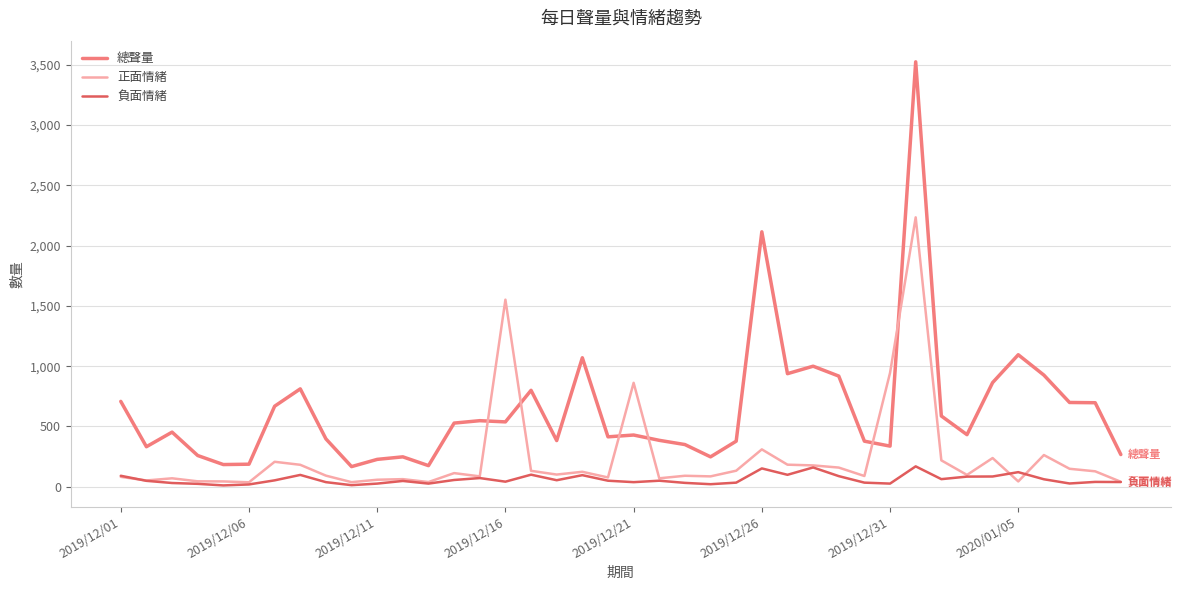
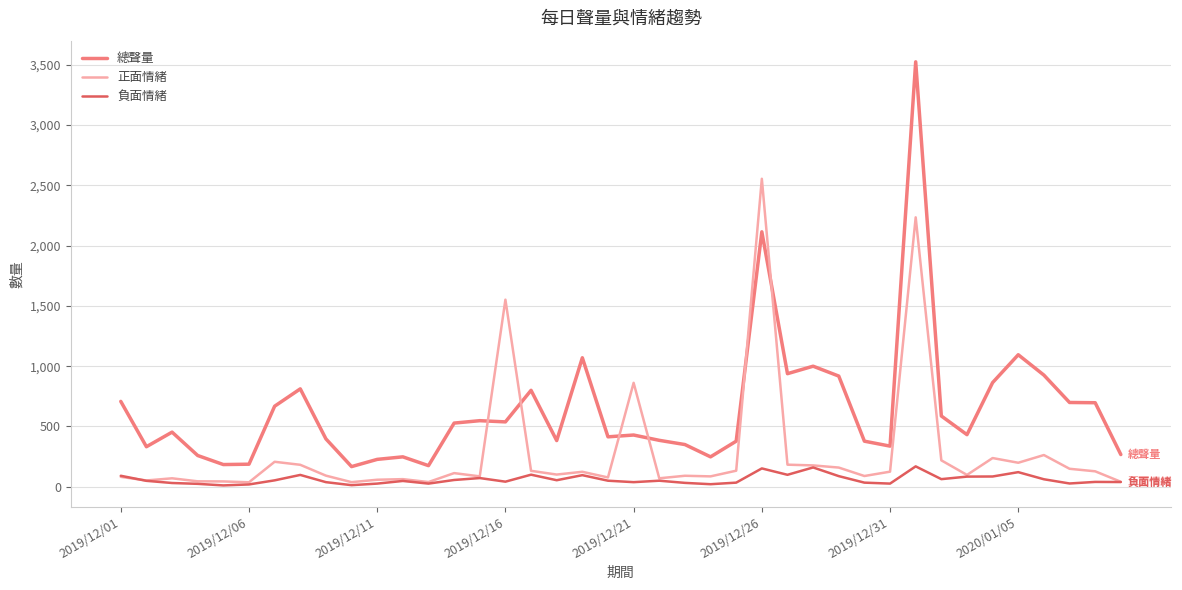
正面情緒, 2019/12/26: 310 -> 2,560
正面情緒, 2019/12/31: 950 -> 130
正面情緒, 2020/01/05: 40 -> 200
